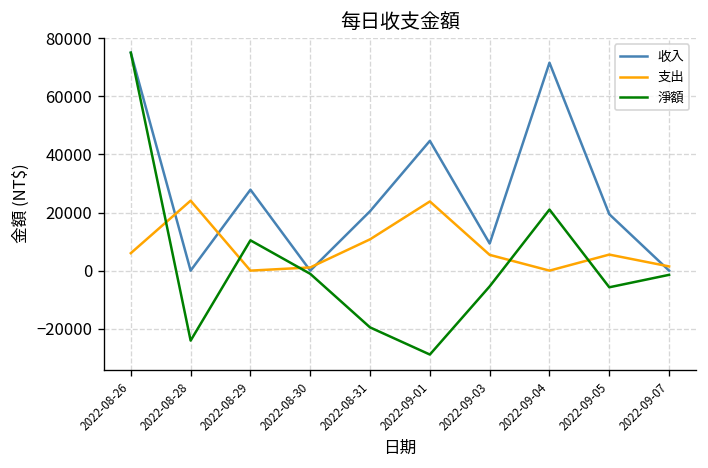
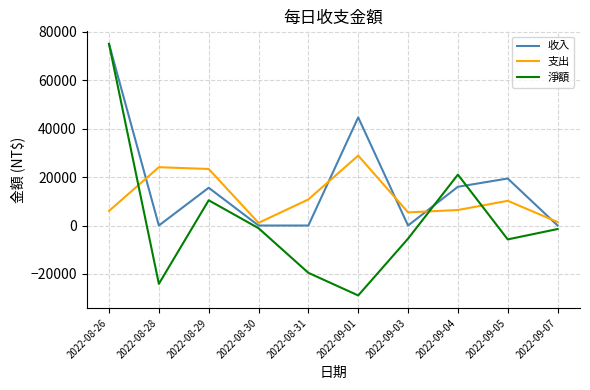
收入, 2022-08-29: 28000 -> 16000
支出, 2022-08-29: 0 -> 23000
收入, 2022-08-31: 20000 -> 0
支出, 2022-09-01: 24000 -> 29000
收入, 2022-09-03: 9000 -> 0
收入, 2022-09-04: 72000 -> 16000
支出, 2022-09-04: 0 -> 6000
支出, 2022-09-05: 6000 -> 10000
